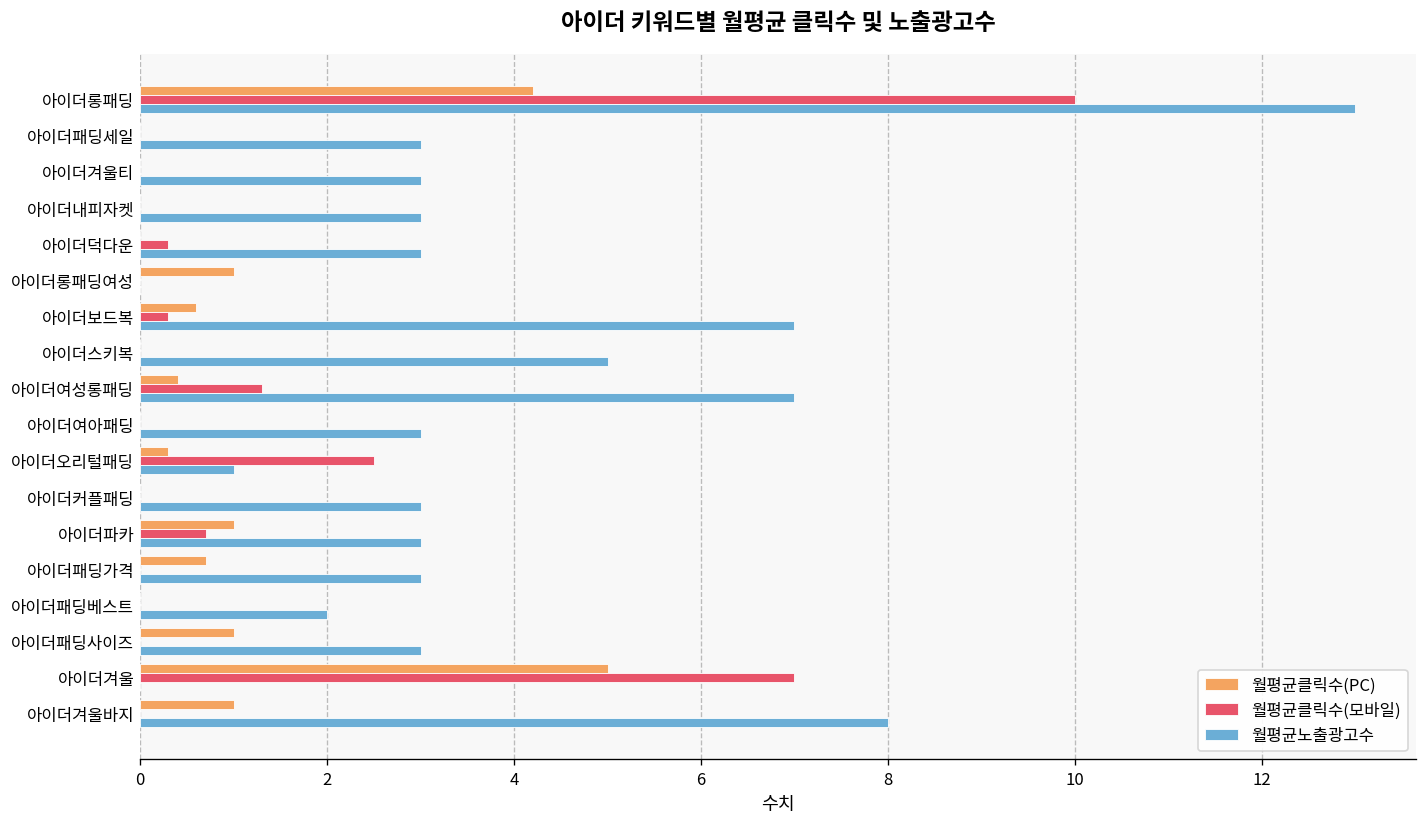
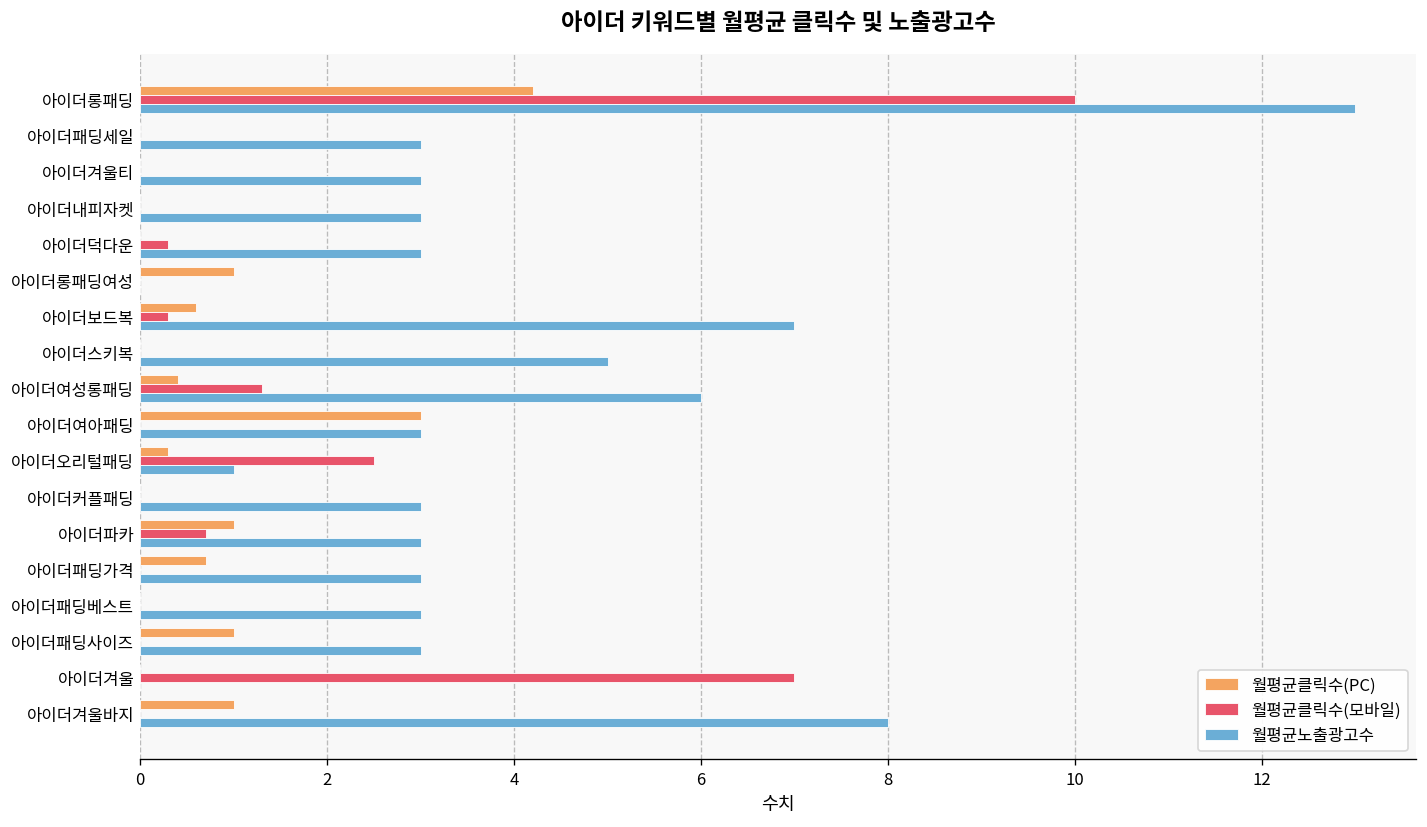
월평균노출광고수, 아이더여성롱패딩: 7 -> 6
월평균클릭수(PC), 아이더여아패딩: 0 -> 3
월평균노출광고수, 아이더패딩베스트: 2 -> 3
월평균클릭수(PC), 아이더겨울: 5 -> 0
